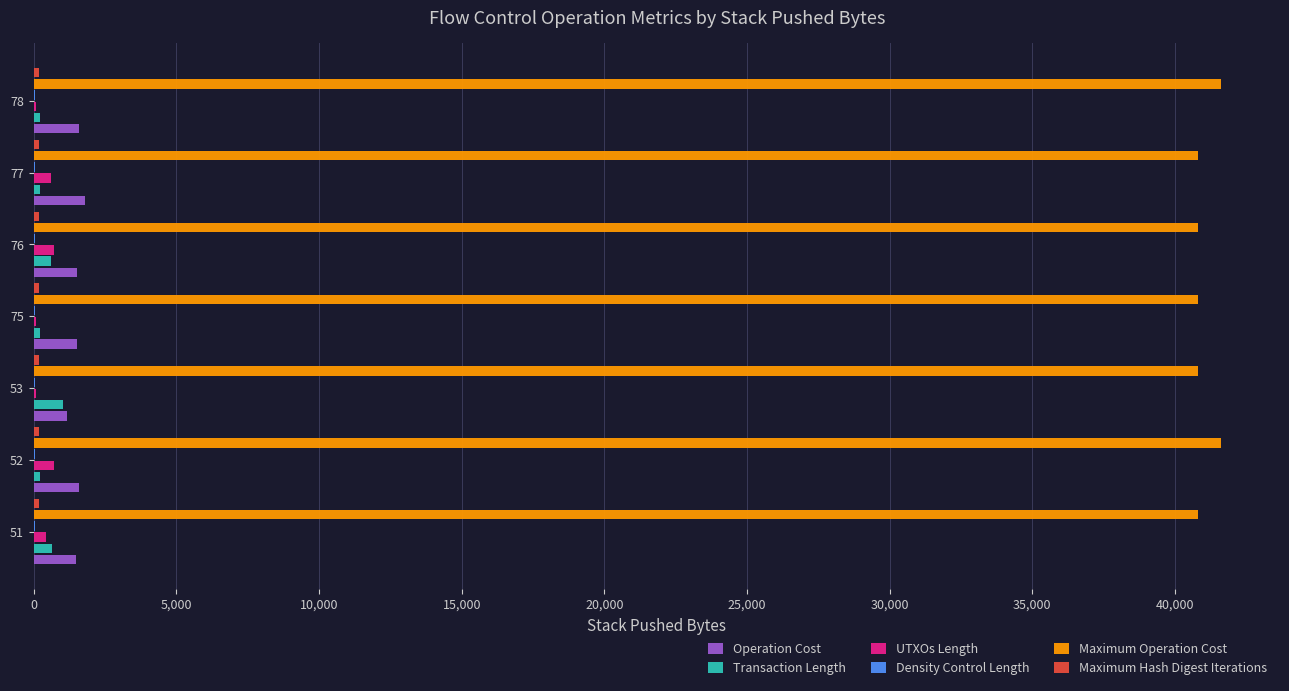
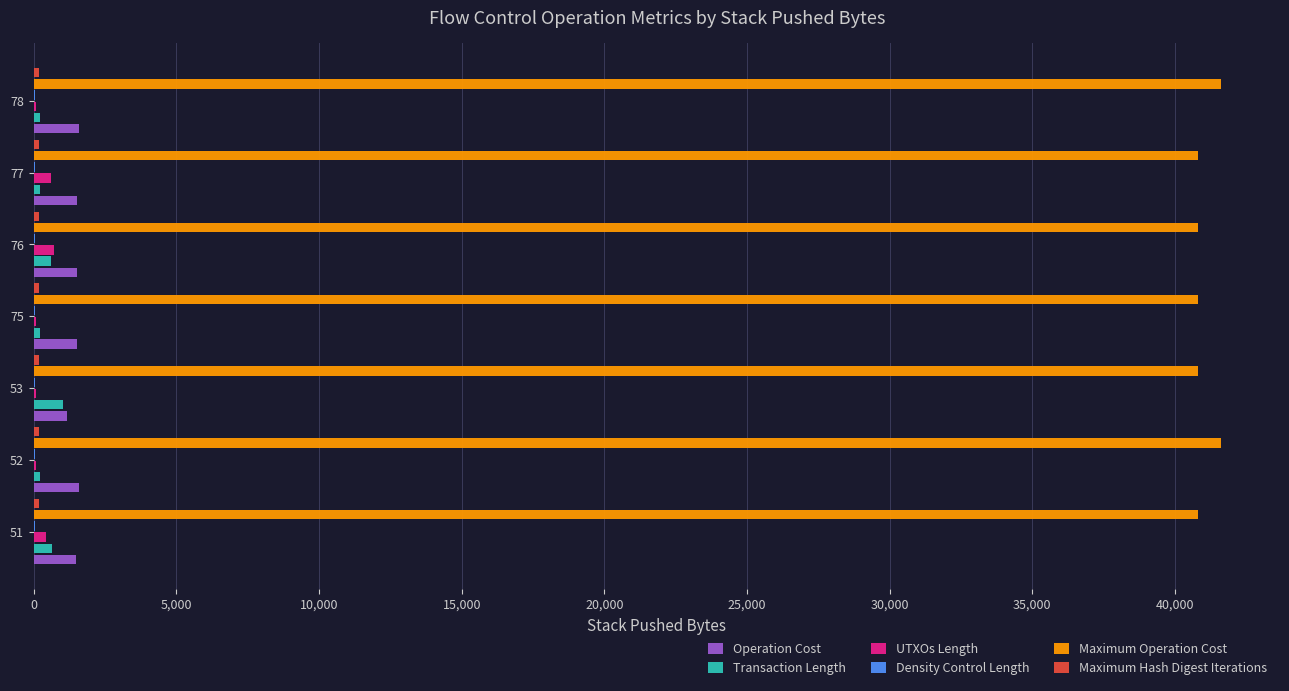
Operation Cost, 77: 1,800 -> 1,500
UTXOs Length, 52: 700 -> 100
